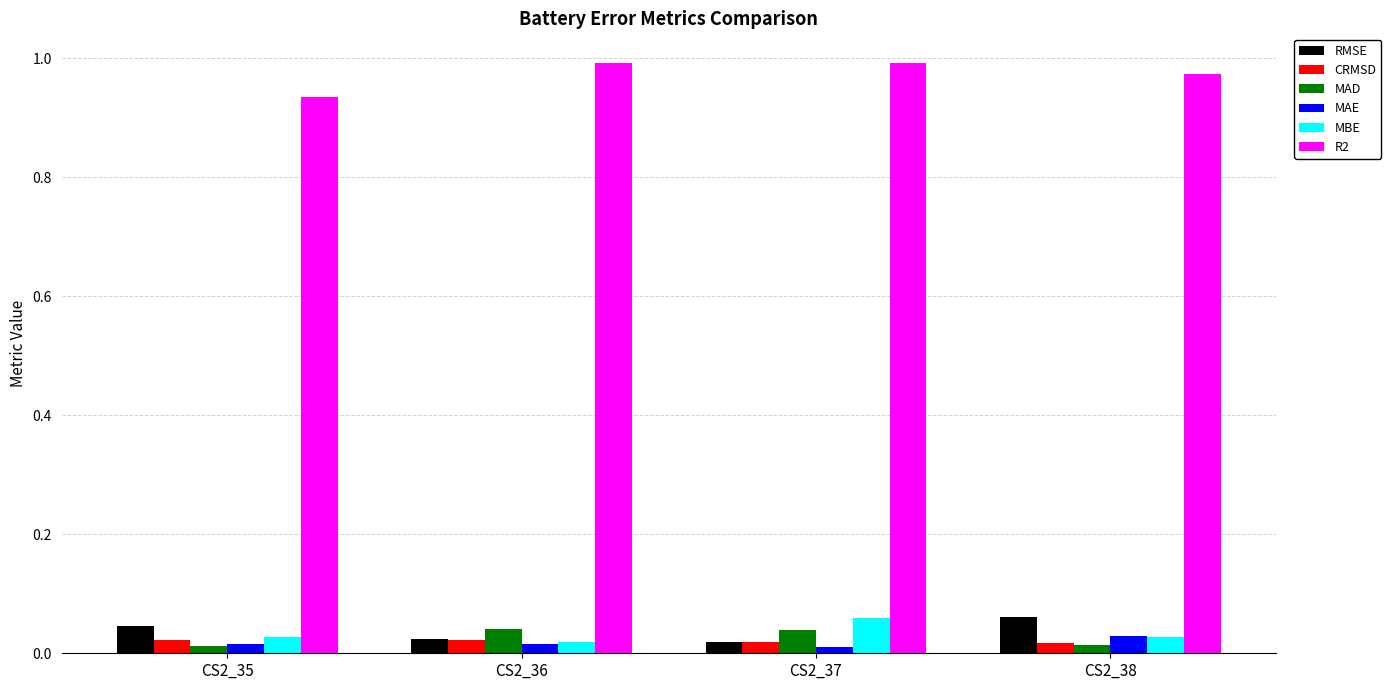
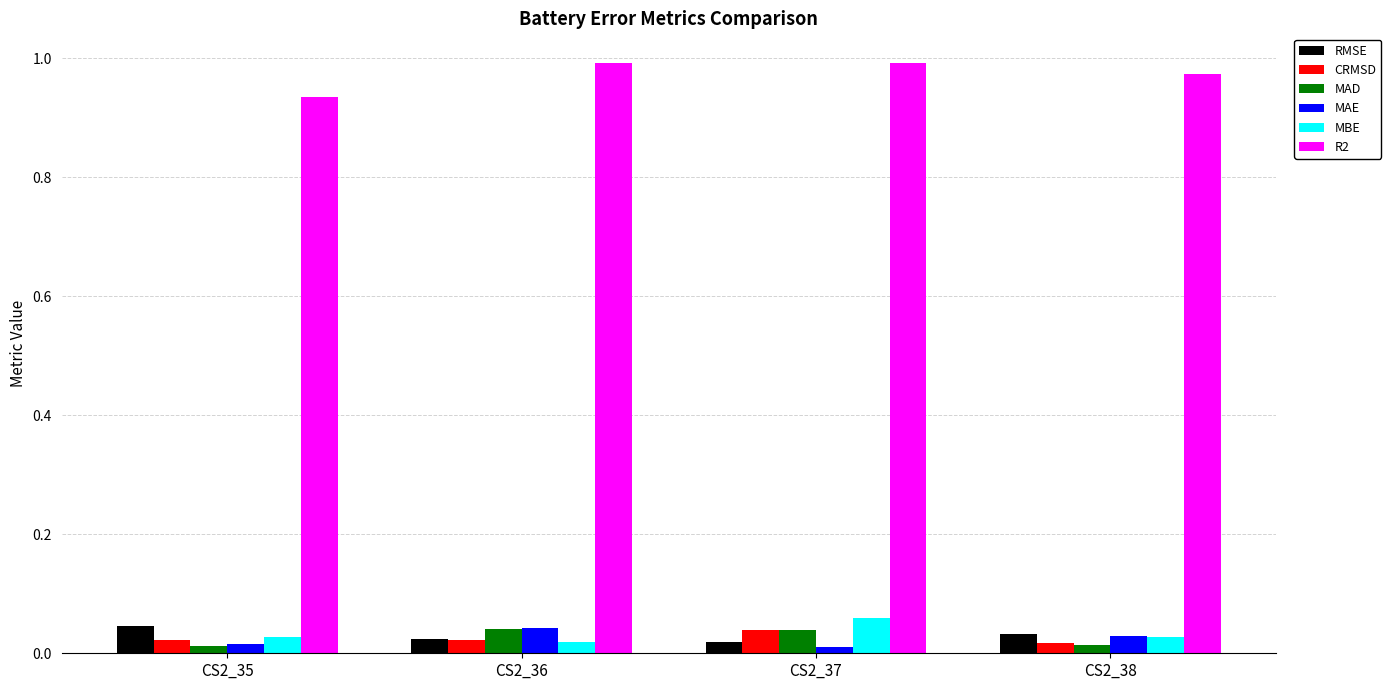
MAE, CS2_36: 0.02 -> 0.04
CRMSD, CS2_37: 0.02 -> 0.04
RMSE, CS2_38: 0.06 -> 0.03
